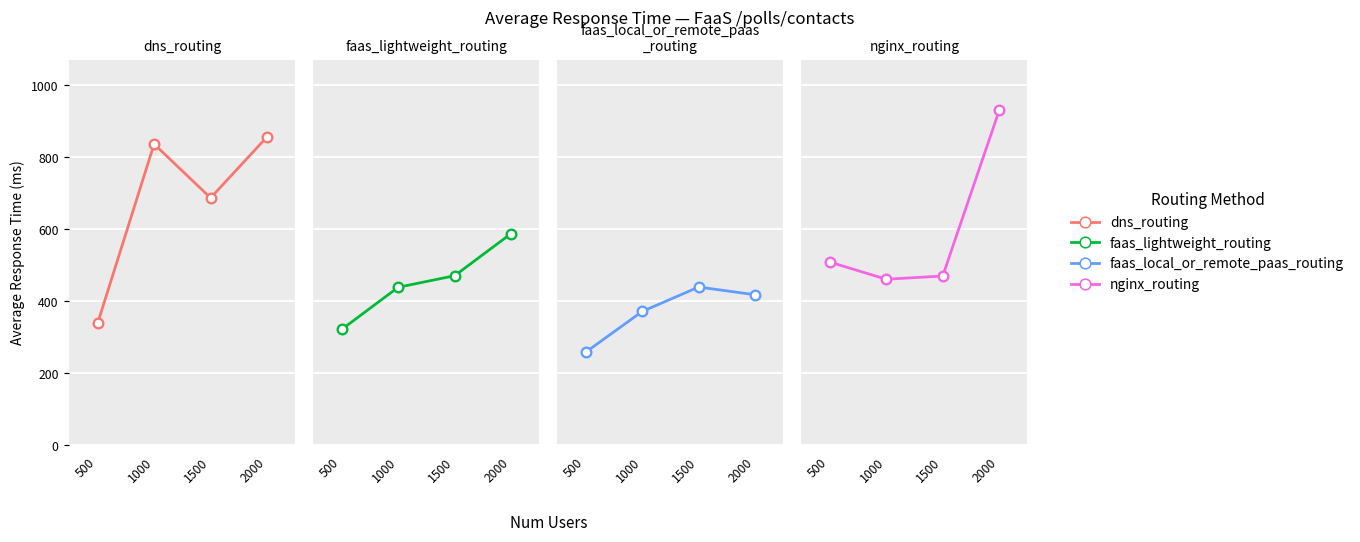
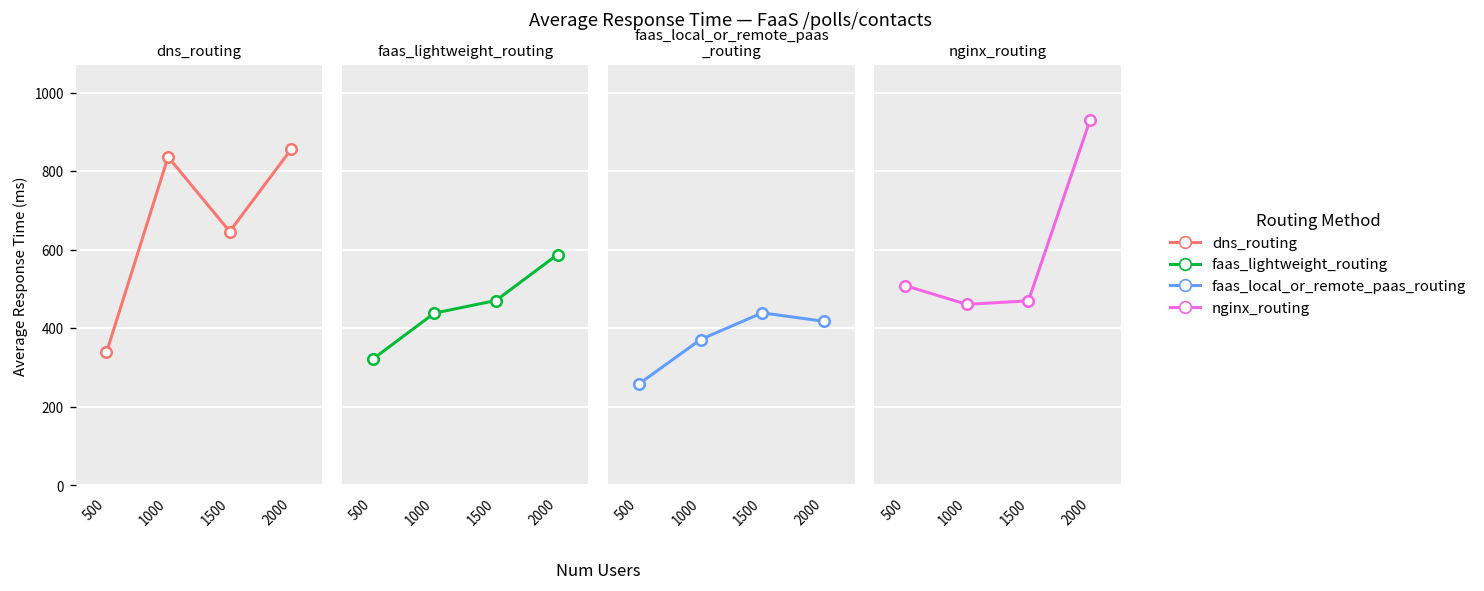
dns_routing, 1500: 690 -> 650
